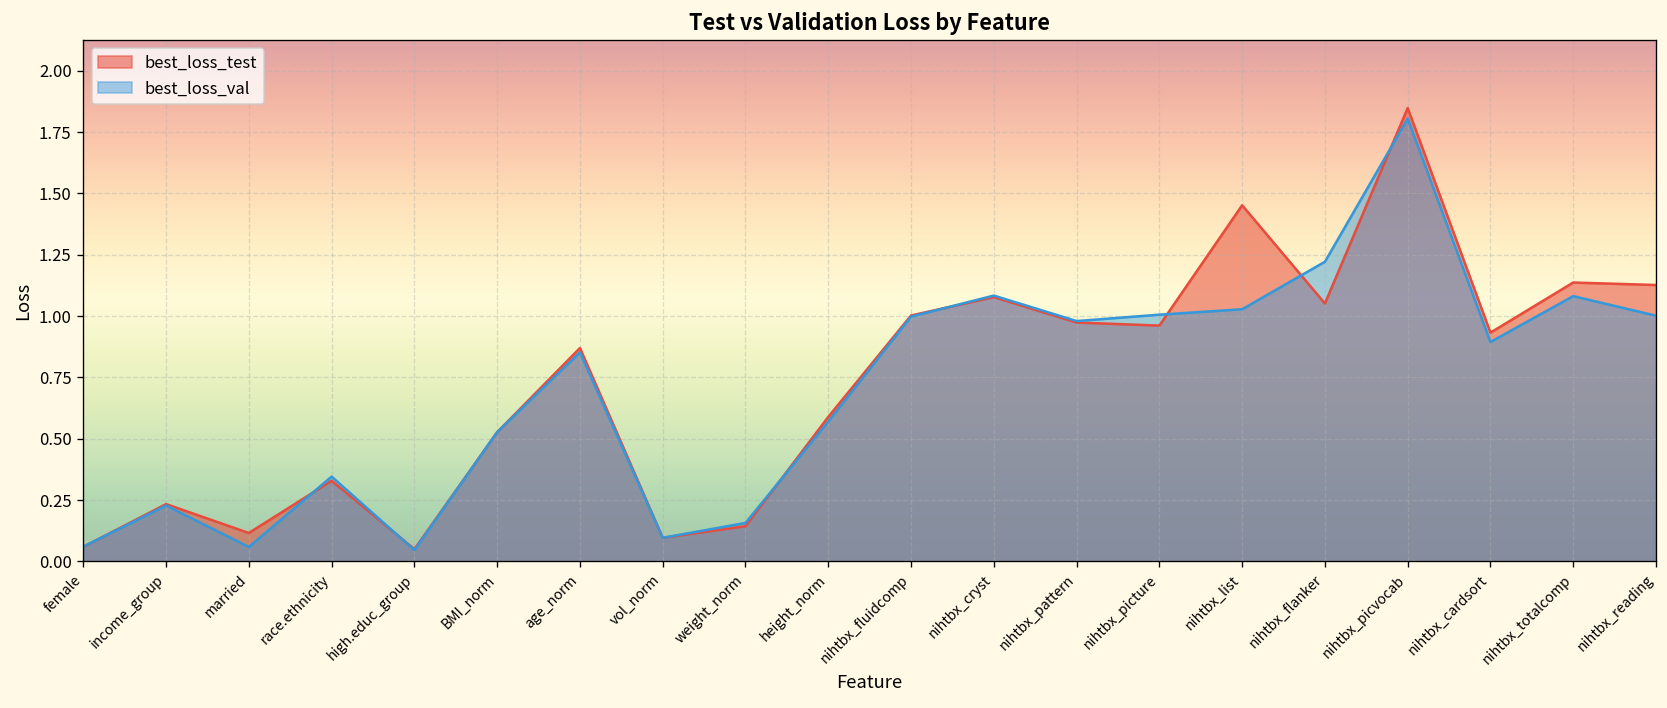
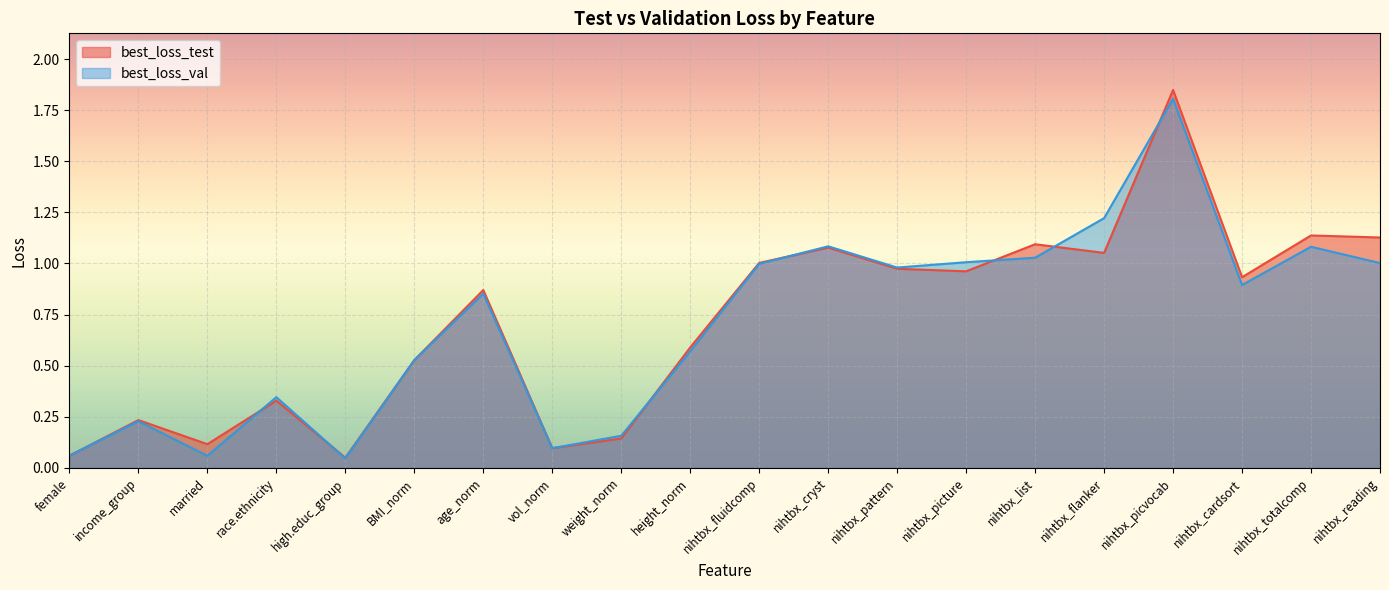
best_loss_test, nihtbx_list: 1.45 -> 1.09
